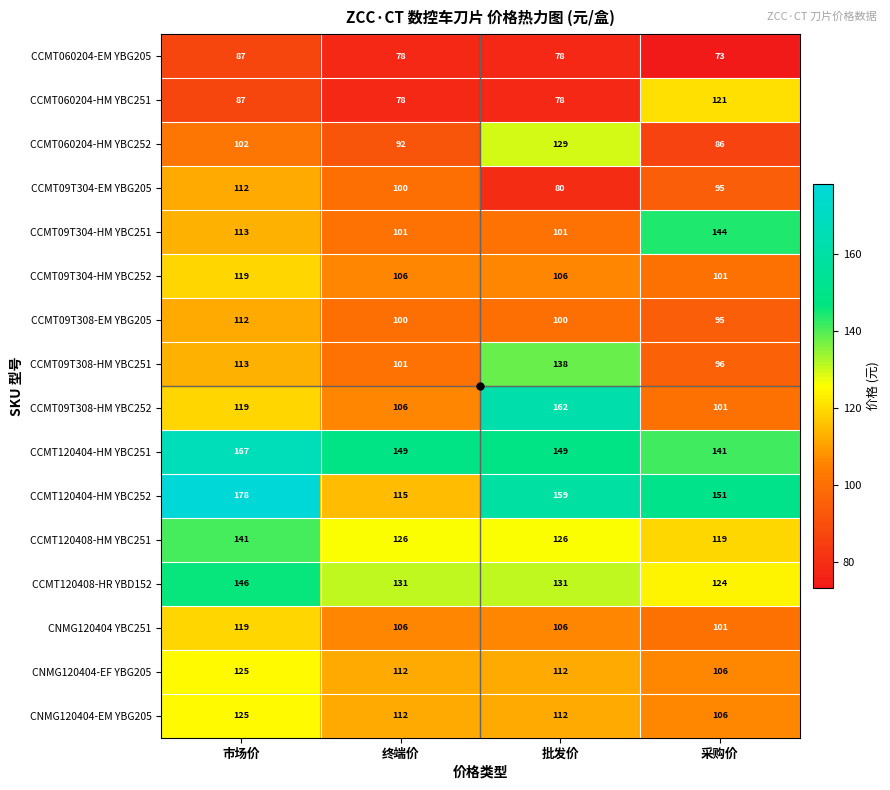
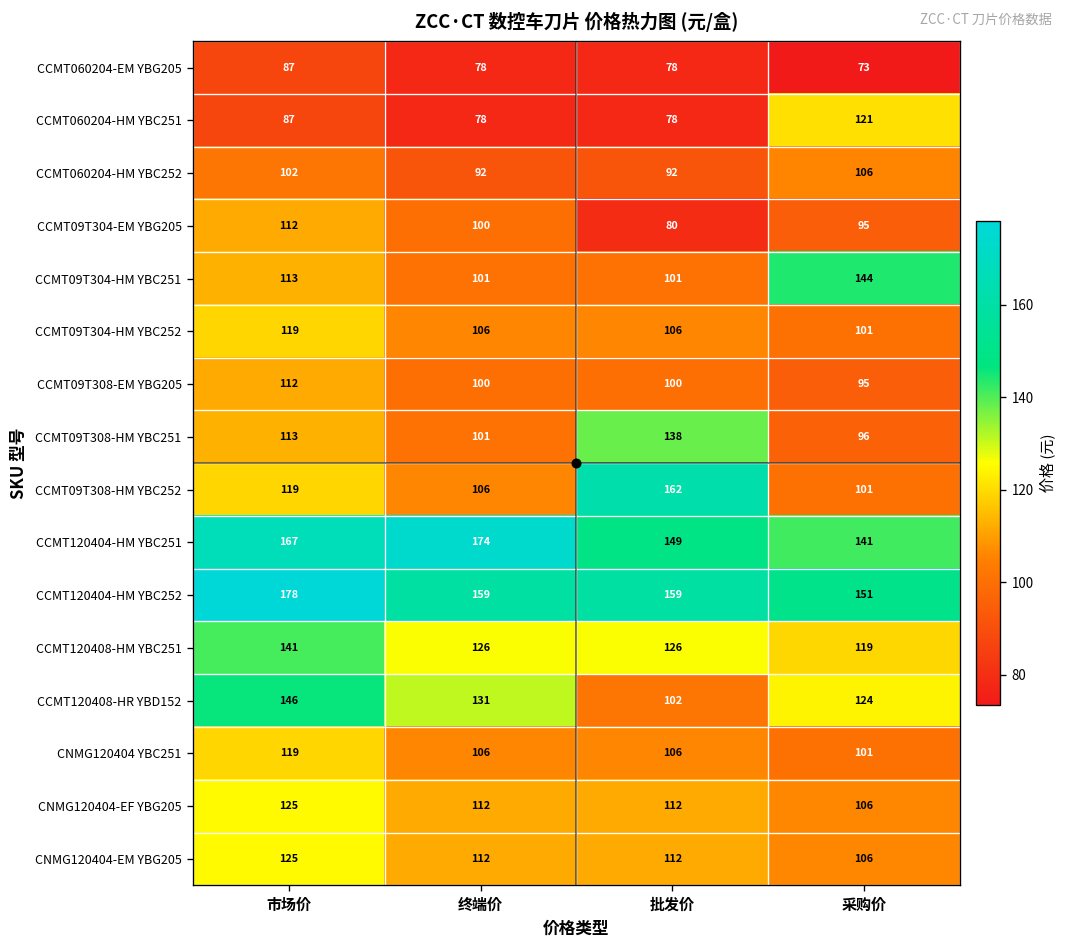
CCMT060204-HM YBC252, 批发价: 129 -> 92
CCMT060204-HM YBC252, 采购价: 86 -> 106
CCMT120404-HM YBC251, 终端价: 149 -> 174
CCMT120404-HM YBC252, 终端价: 115 -> 159
CCMT120408-HR YBD152, 批发价: 131 -> 102
